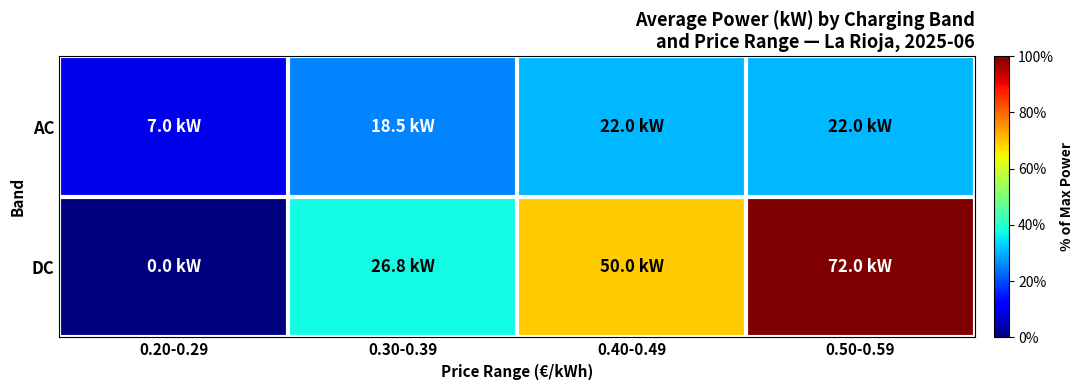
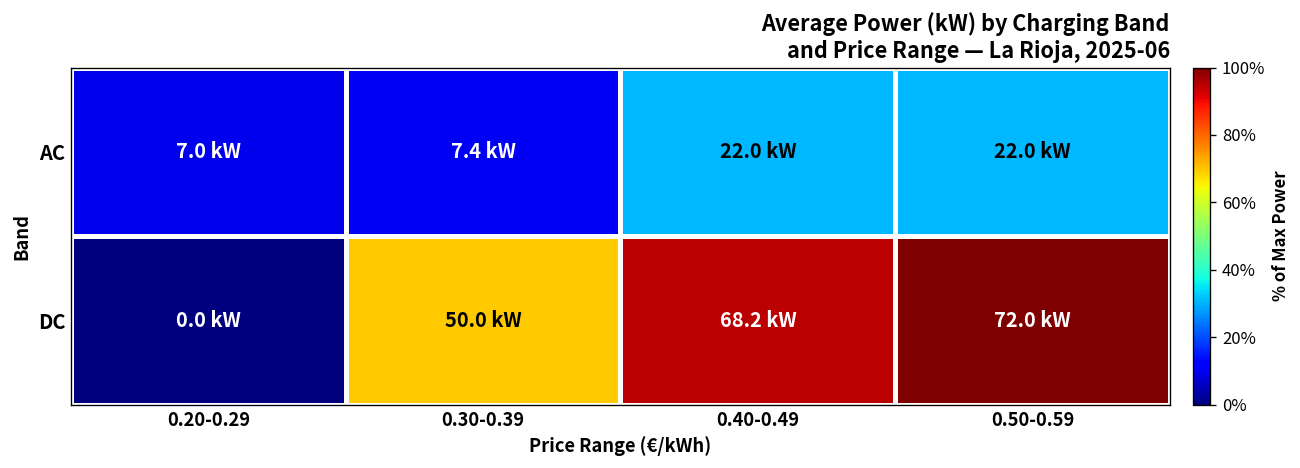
AC, 0.30-0.39: 18.5 -> 7.4
DC, 0.30-0.39: 26.8 -> 50.0
DC, 0.40-0.49: 50.0 -> 68.2
